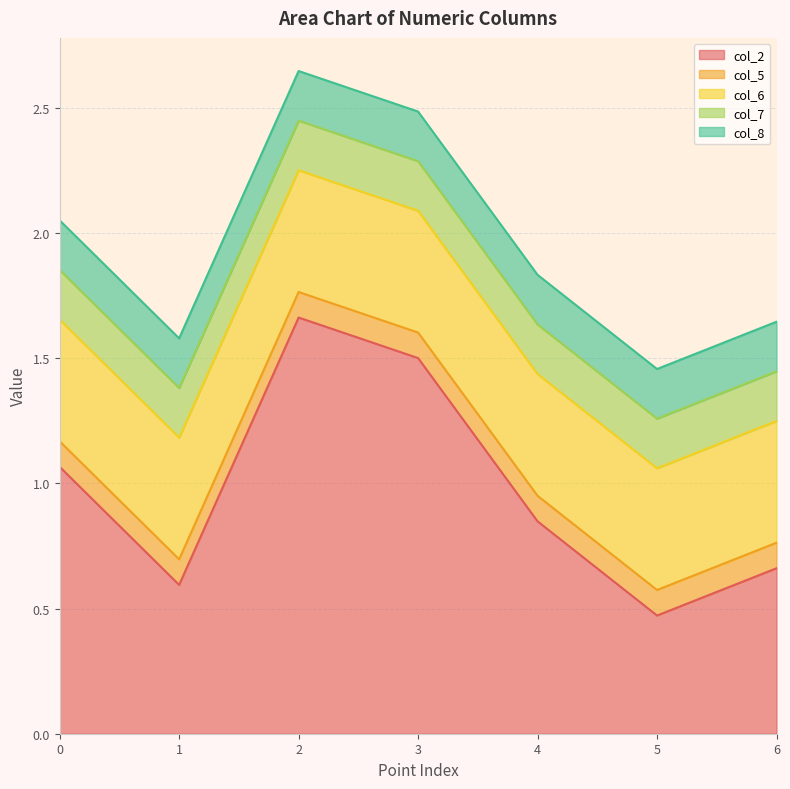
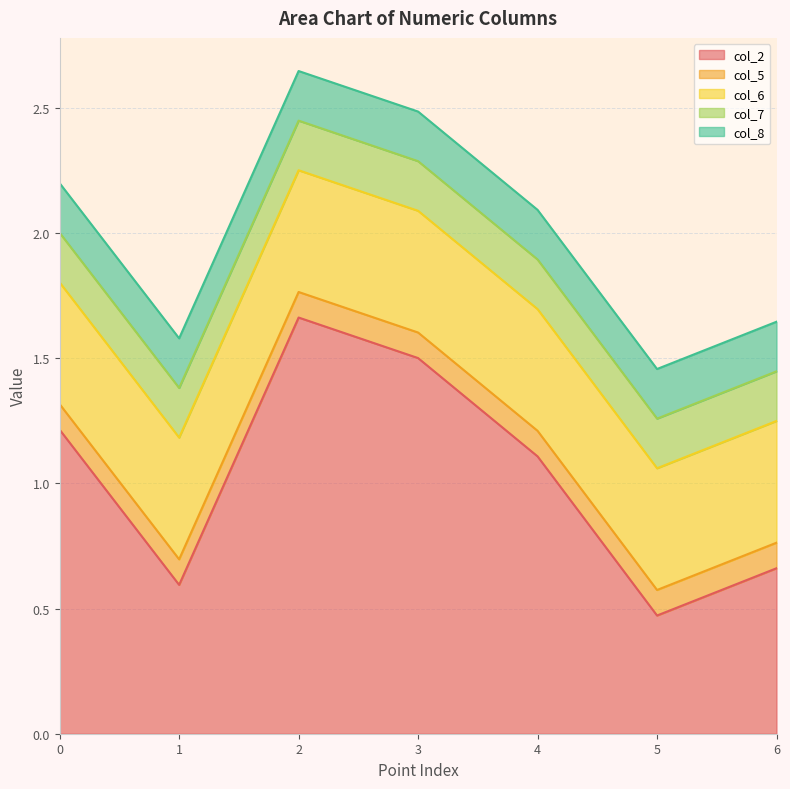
col_2, 0: 1.07 -> 1.21
col_2, 4: 0.85 -> 1.11
